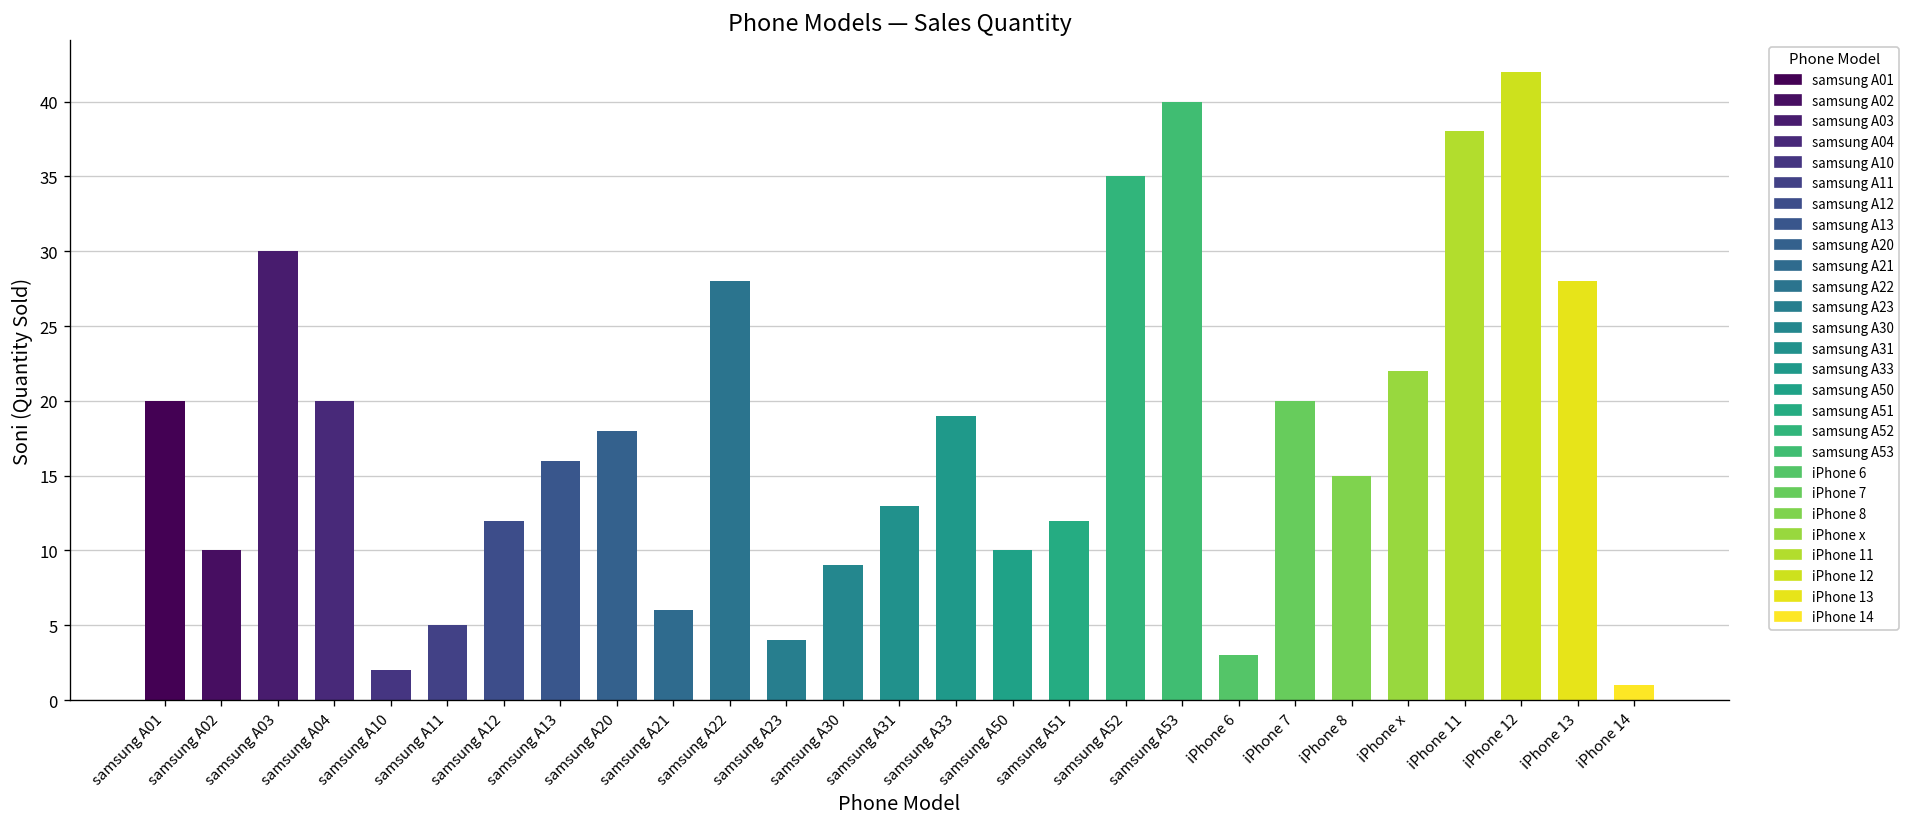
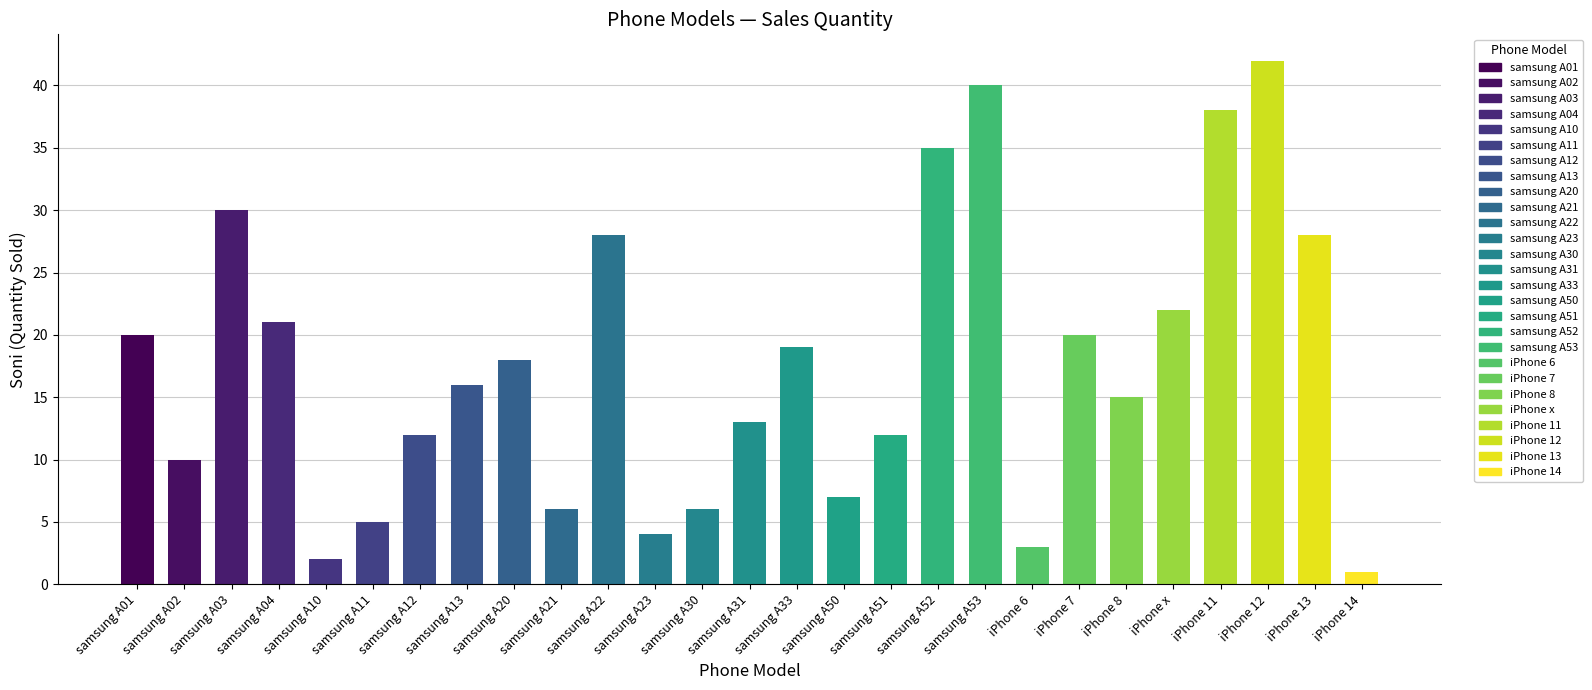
samsung A04: 20 -> 21
samsung A30: 9 -> 6
samsung A50: 10 -> 7
